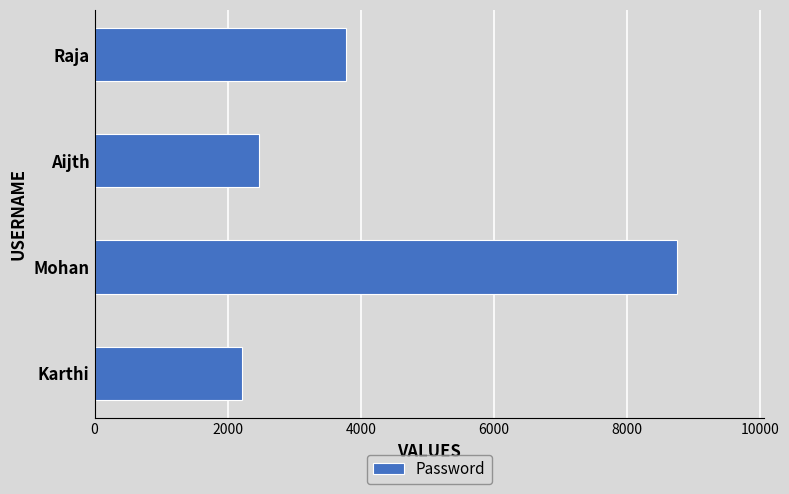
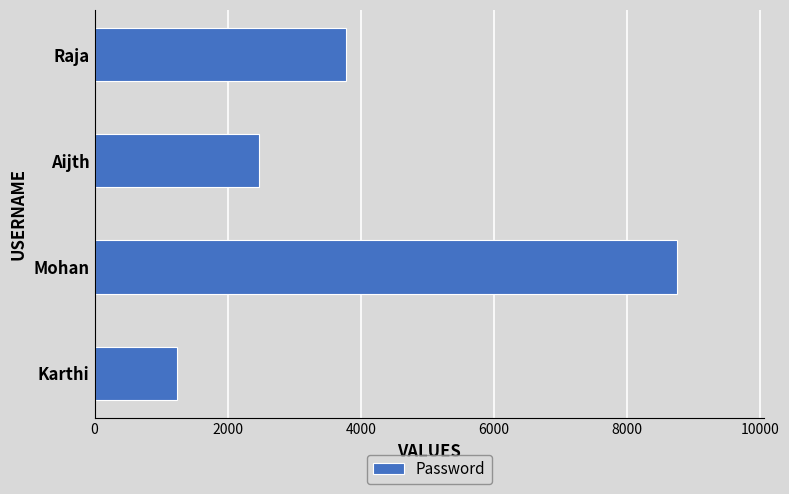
Karthi: 2200 -> 1200
